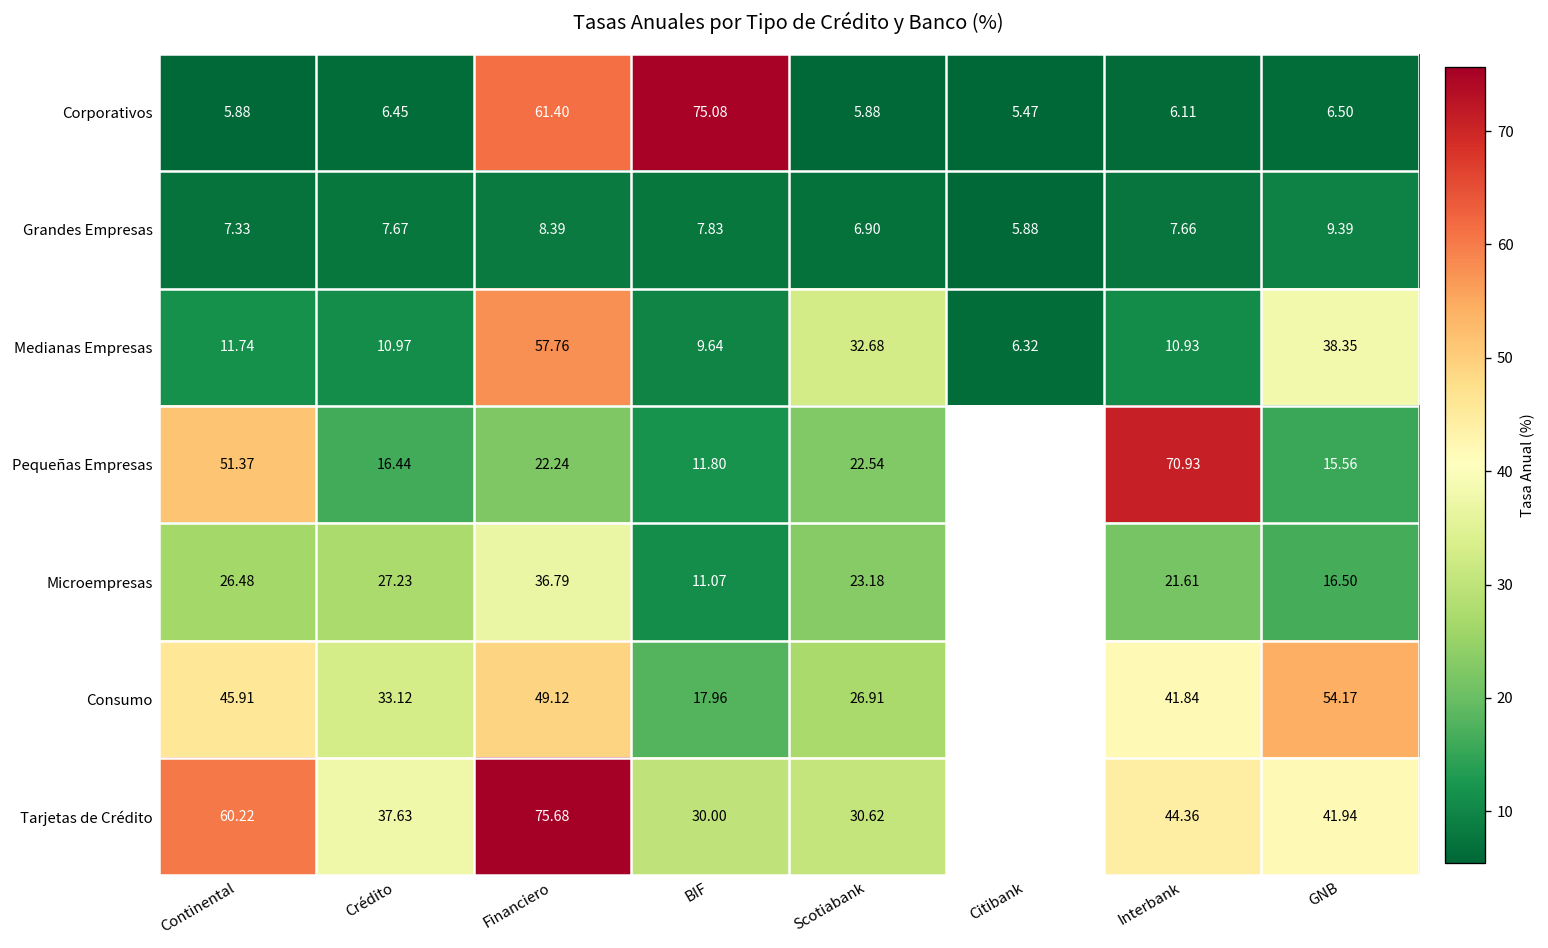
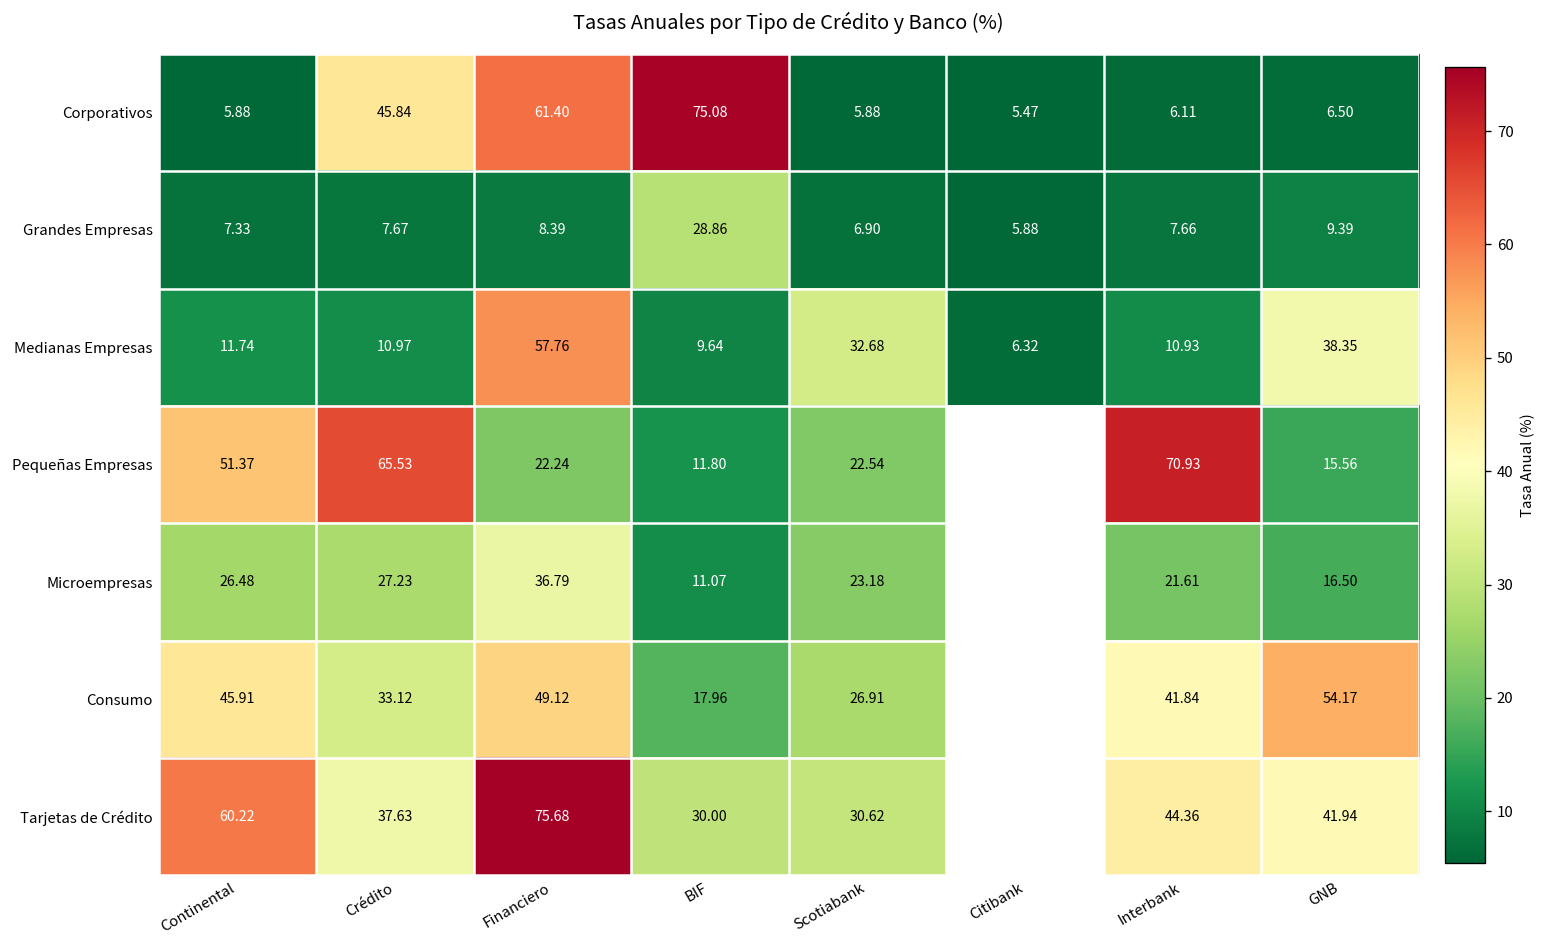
Corporativos, Crédito: 6.45 -> 45.84
Grandes Empresas, BIF: 7.83 -> 28.86
Pequeñas Empresas, Crédito: 16.44 -> 65.53
